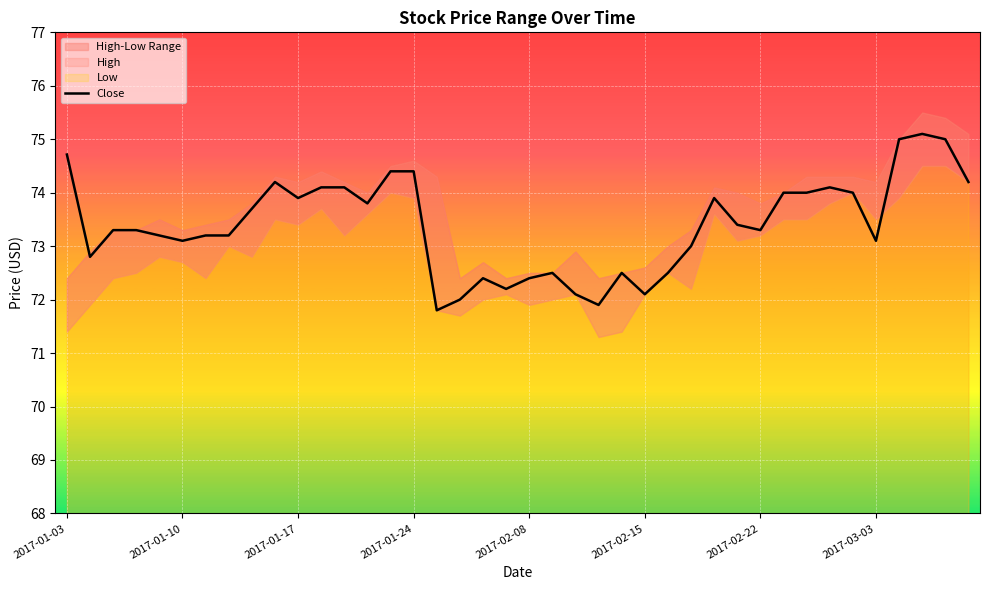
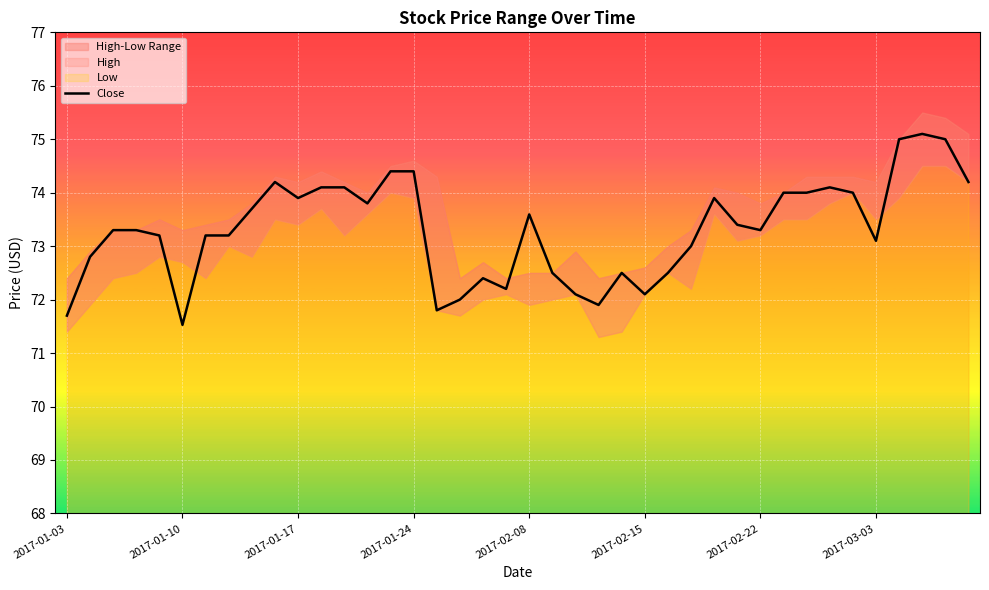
Close, 2017-01-03: 74.7 -> 71.7
Close, 2017-01-10: 73.1 -> 71.5
Close, 2017-02-08: 72.4 -> 73.6
